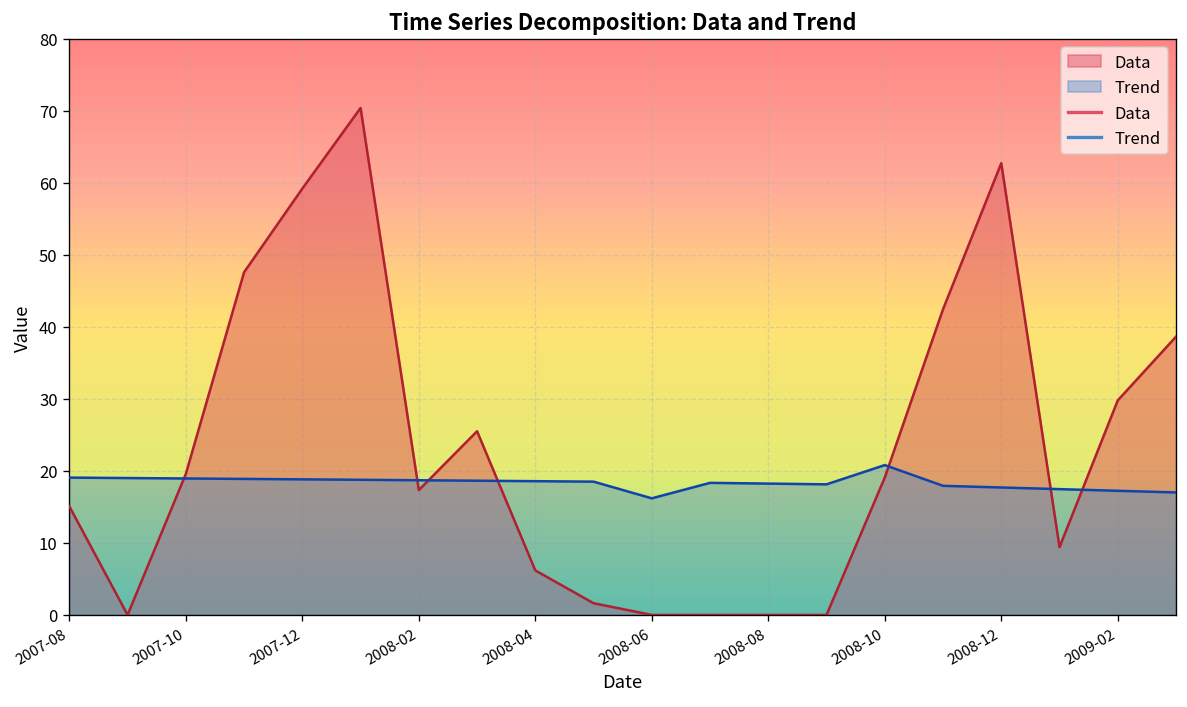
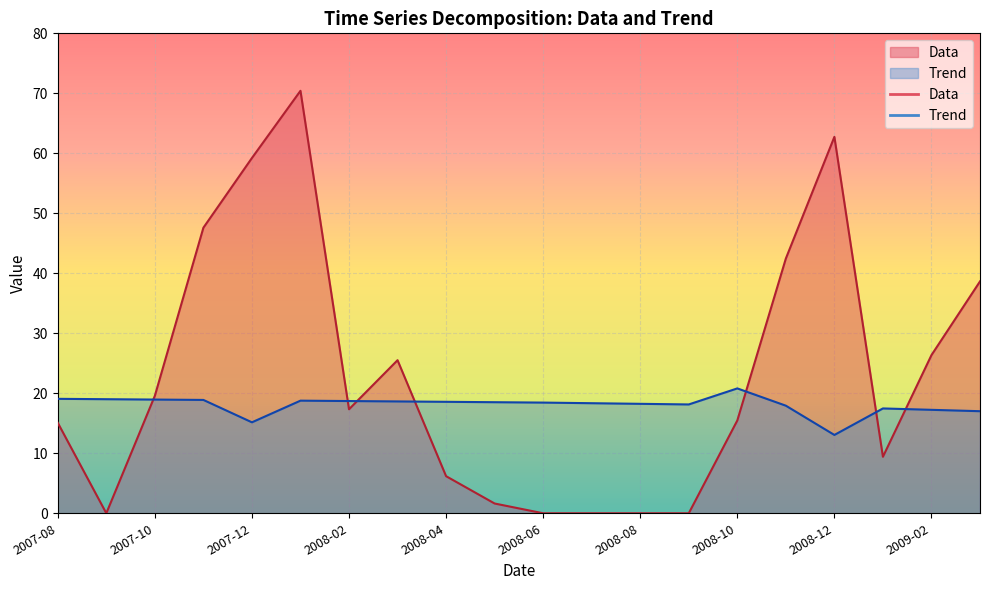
Trend, 2007-12: 19 -> 15
Trend, 2008-06: 16 -> 18
Data, 2008-10: 19 -> 15
Trend, 2008-12: 18 -> 13
Data, 2009-02: 30 -> 26
